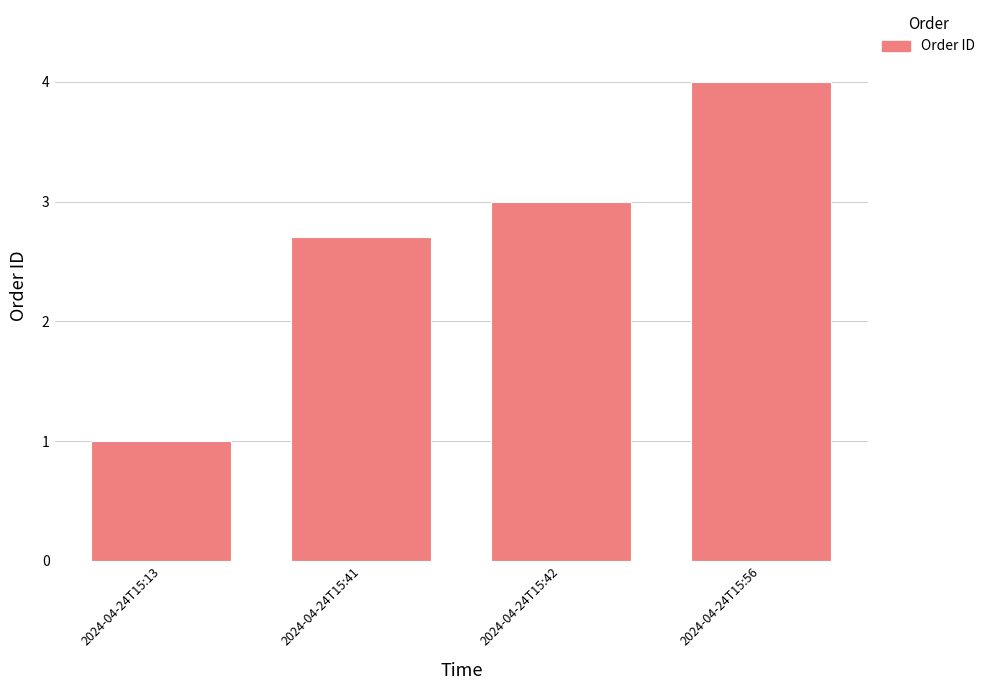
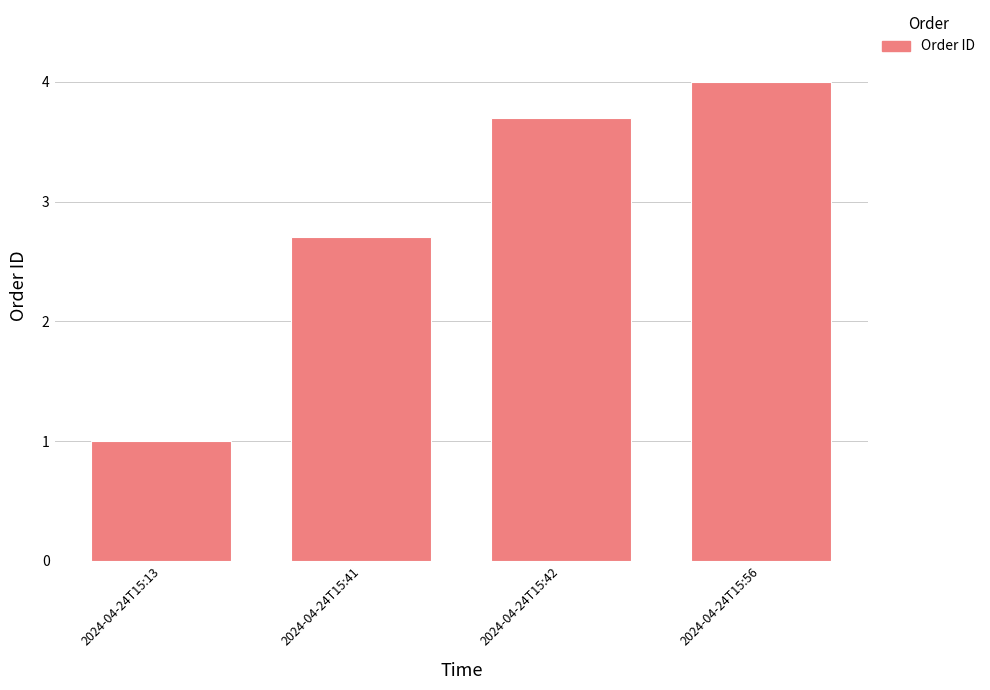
2024-04-24T15:42: 3.0 -> 3.7
